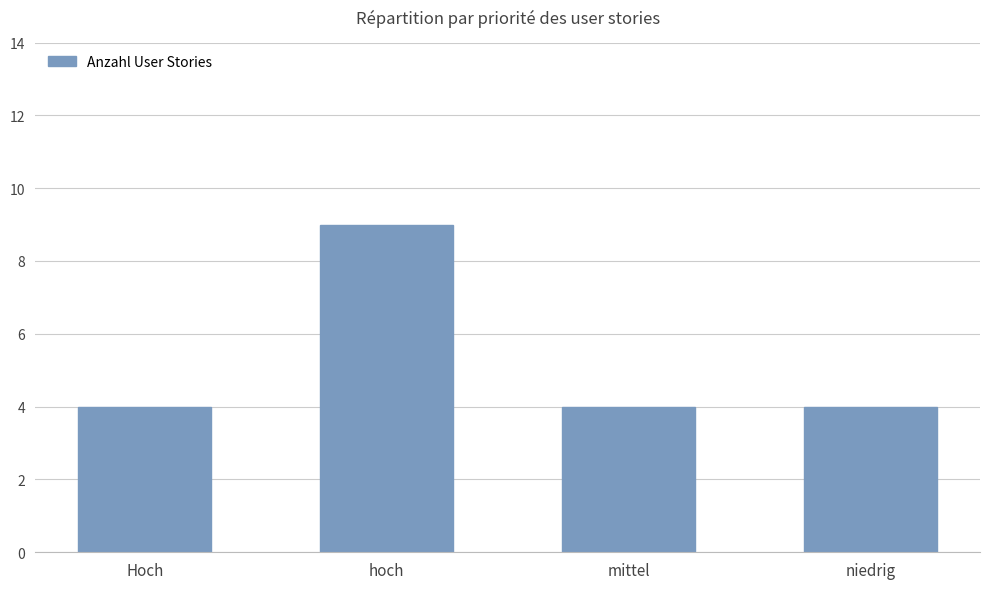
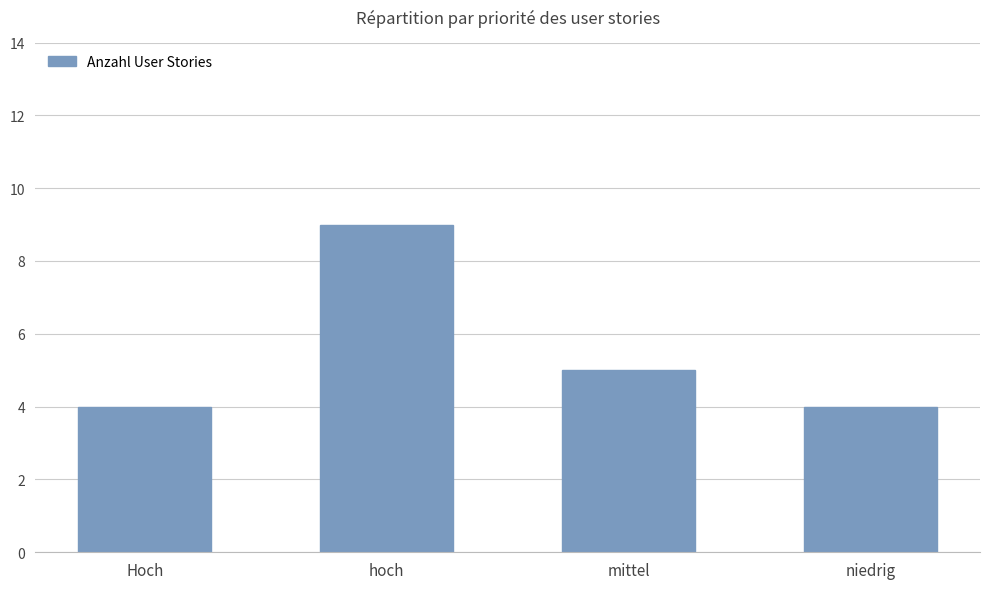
mittel: 4 -> 5
